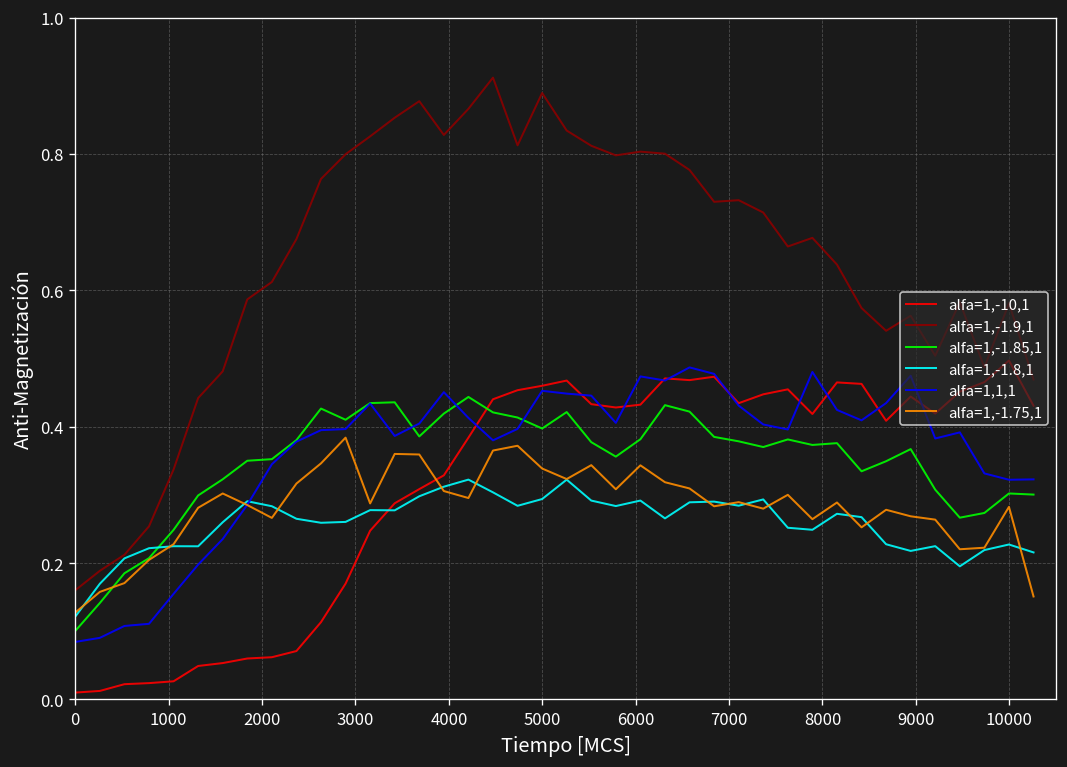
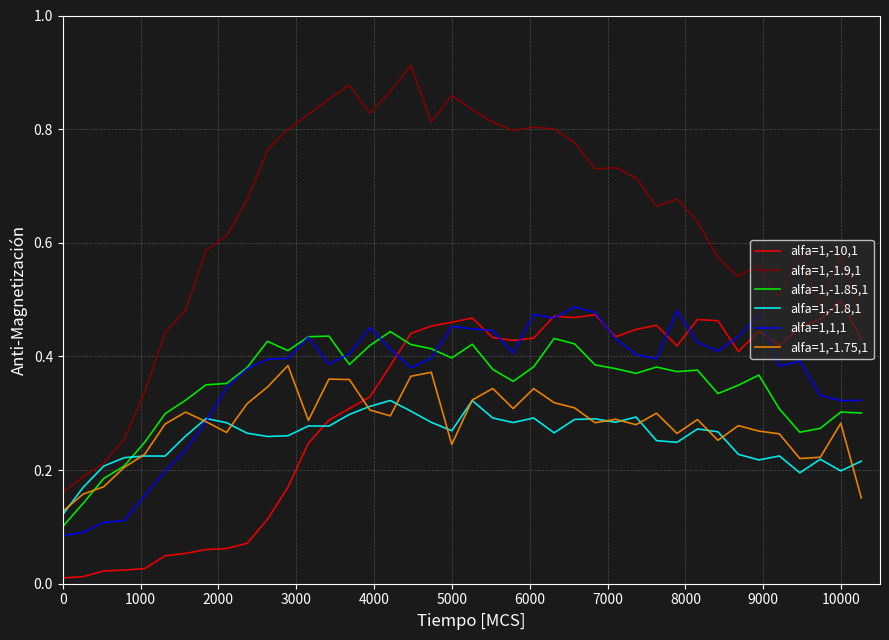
alfa=1,-1.9,1, 5000: 0.89 -> 0.86
alfa=1,-1.8,1, 5000: 0.29 -> 0.27
alfa=1,-1.75,1, 5000: 0.34 -> 0.25
alfa=1,-1.8,1, 10000: 0.23 -> 0.20
